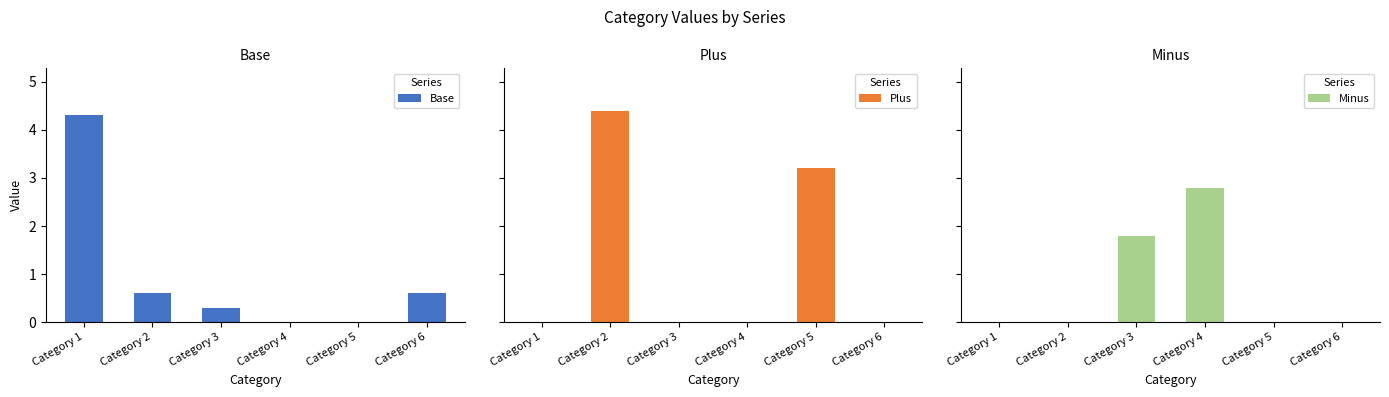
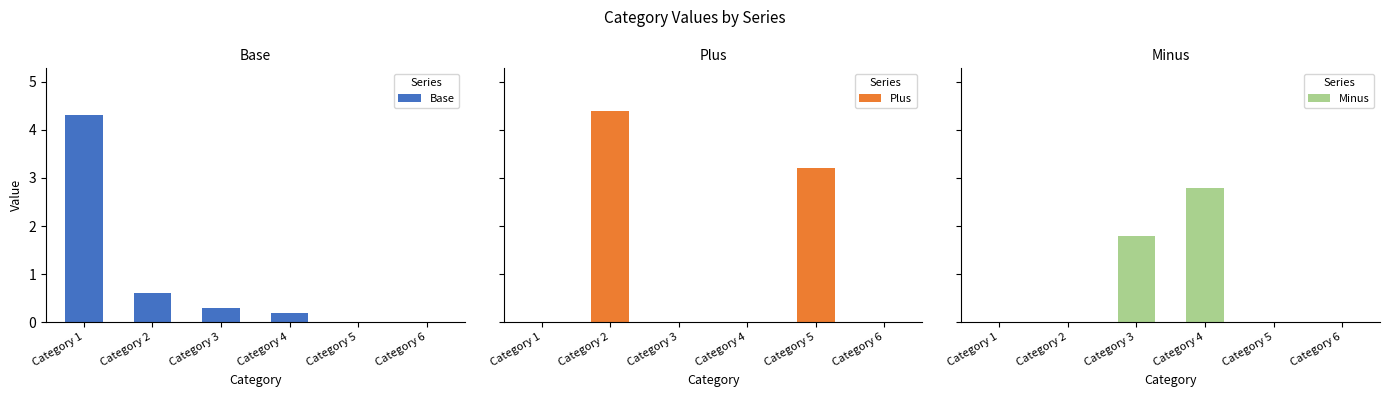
Base, Category 4: 0.0 -> 0.2
Base, Category 6: 0.6 -> 0.0
